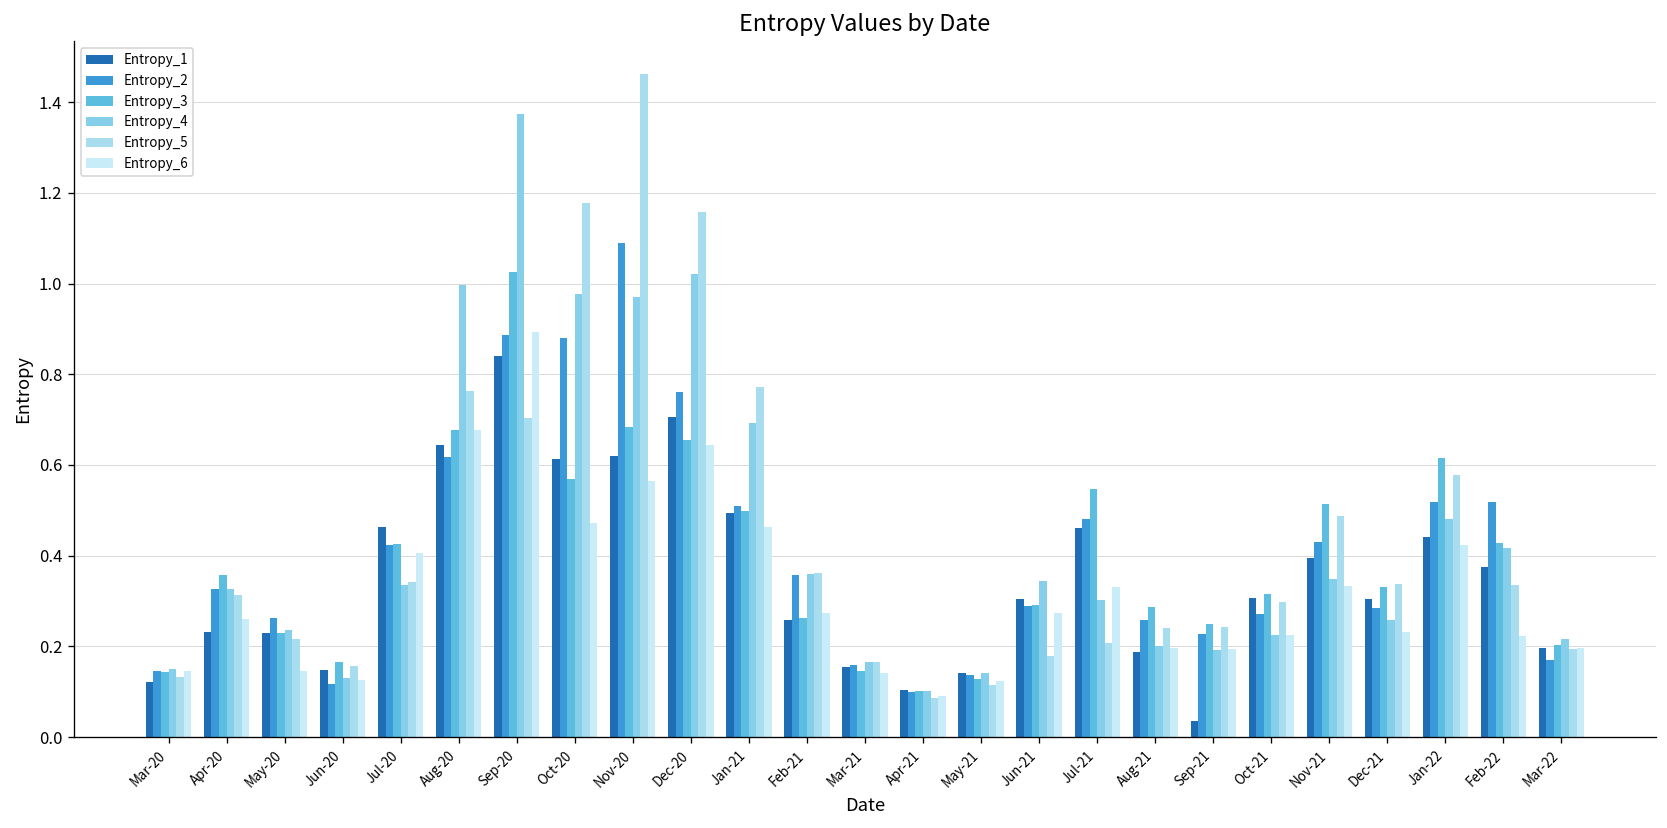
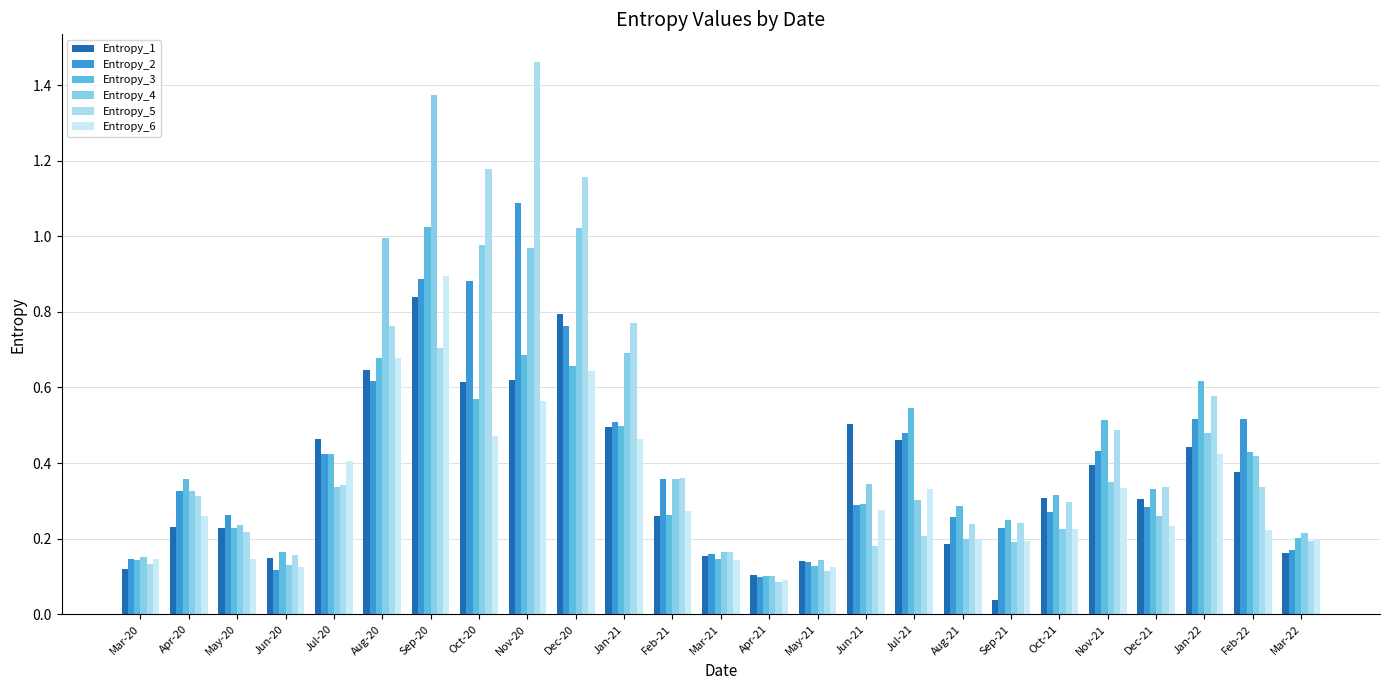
Entropy_1, Dec-20: 0.71 -> 0.79
Entropy_1, Jun-21: 0.30 -> 0.50
Entropy_1, Mar-22: 0.20 -> 0.16
